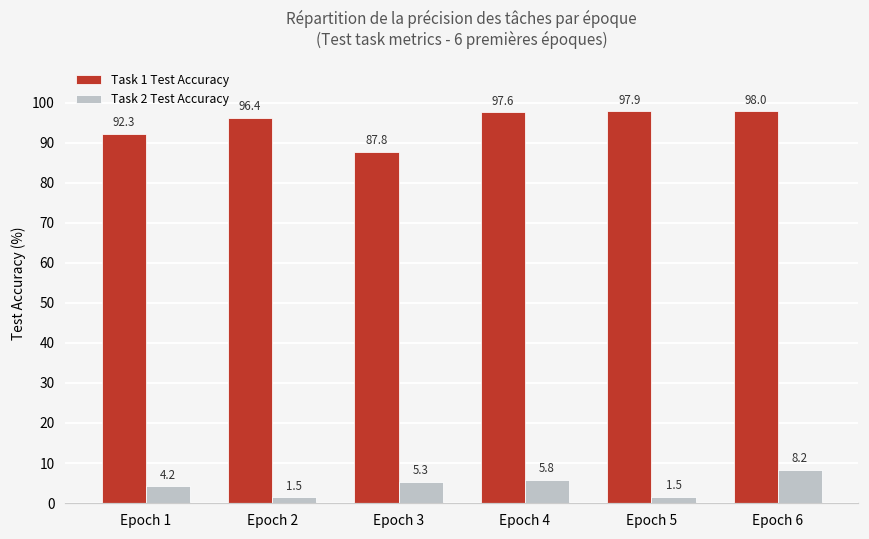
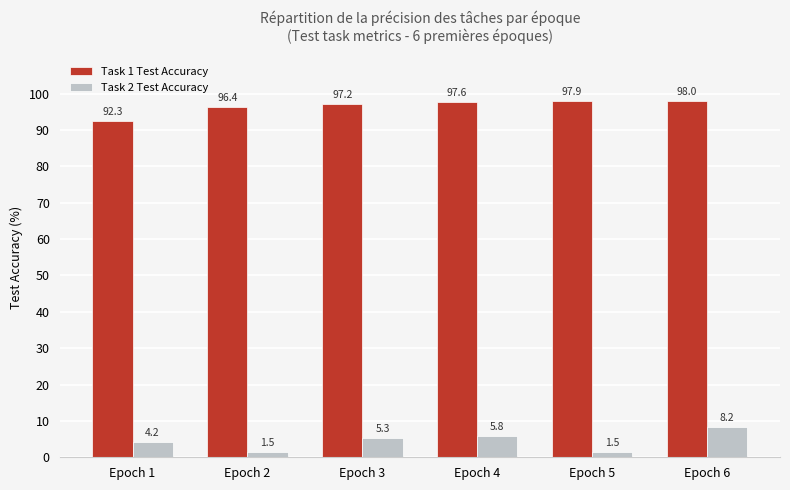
Task 1 Test Accuracy, Epoch 3: 87.8 -> 97.2
